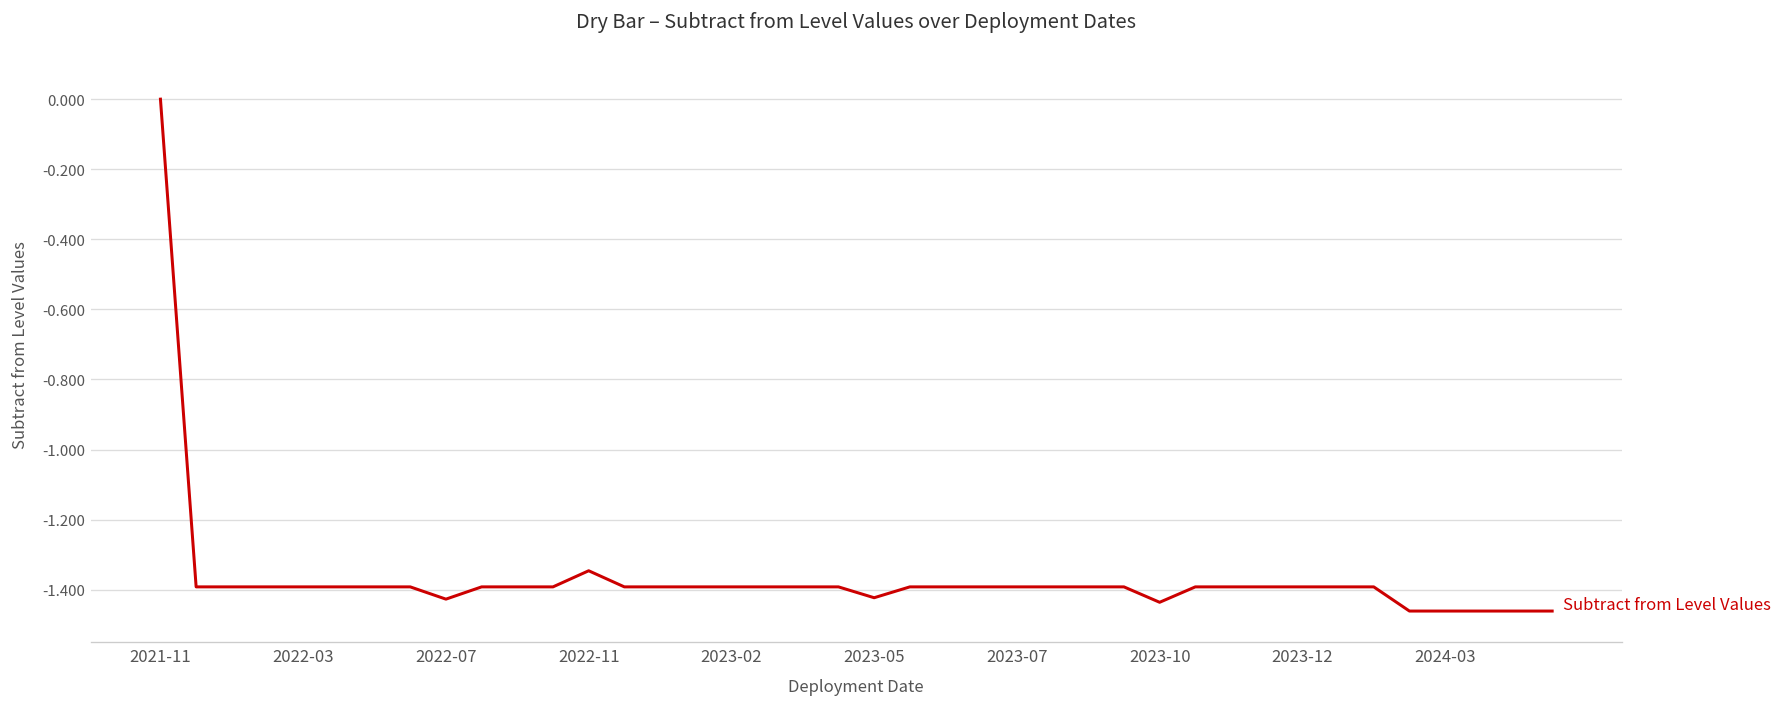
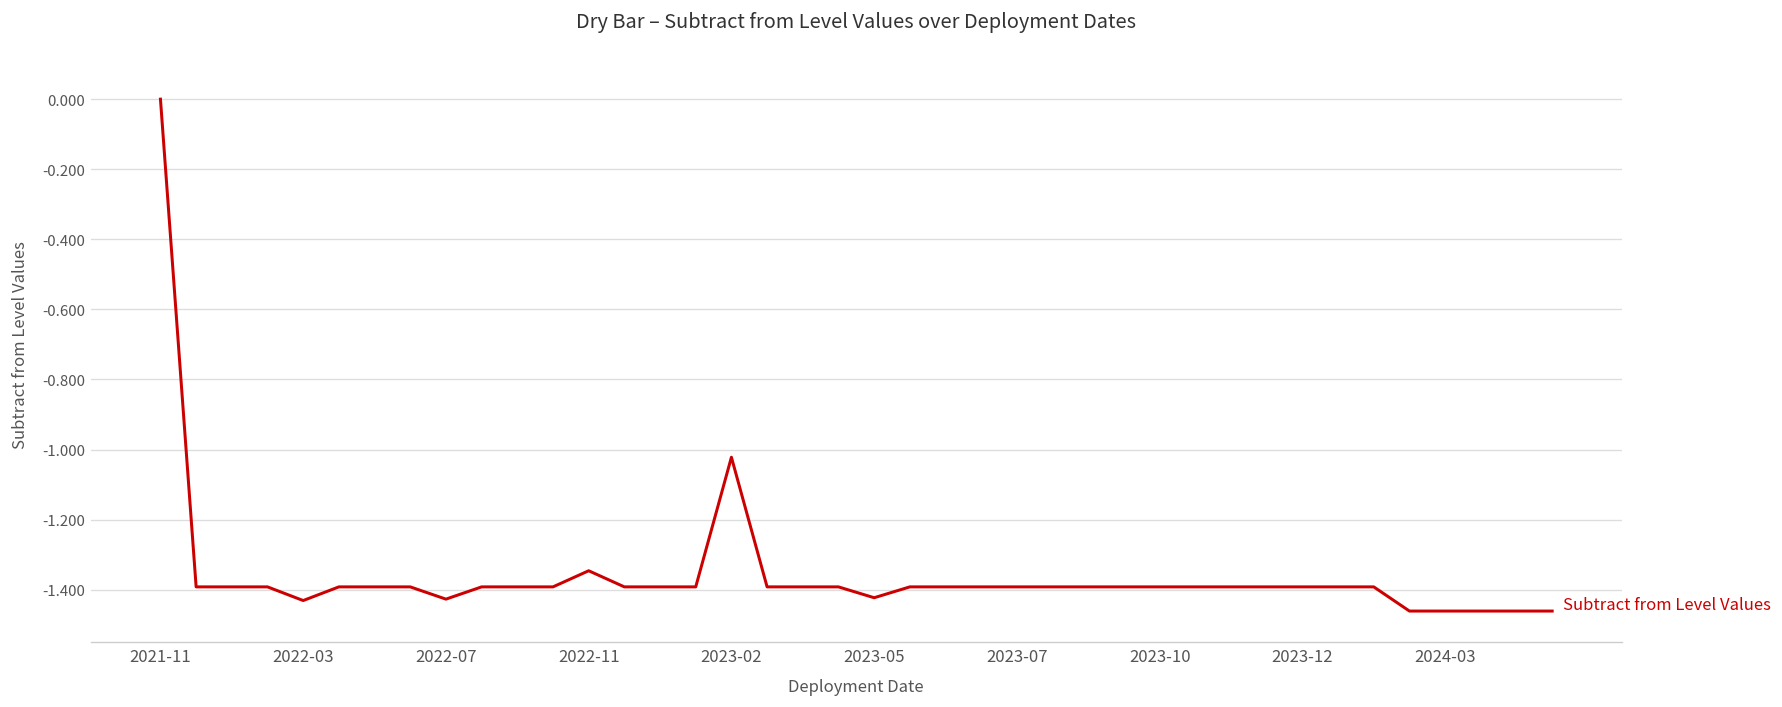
2022-03: -1.39 -> -1.43
2023-02: -1.39 -> -1.02
2023-10: -1.44 -> -1.39
